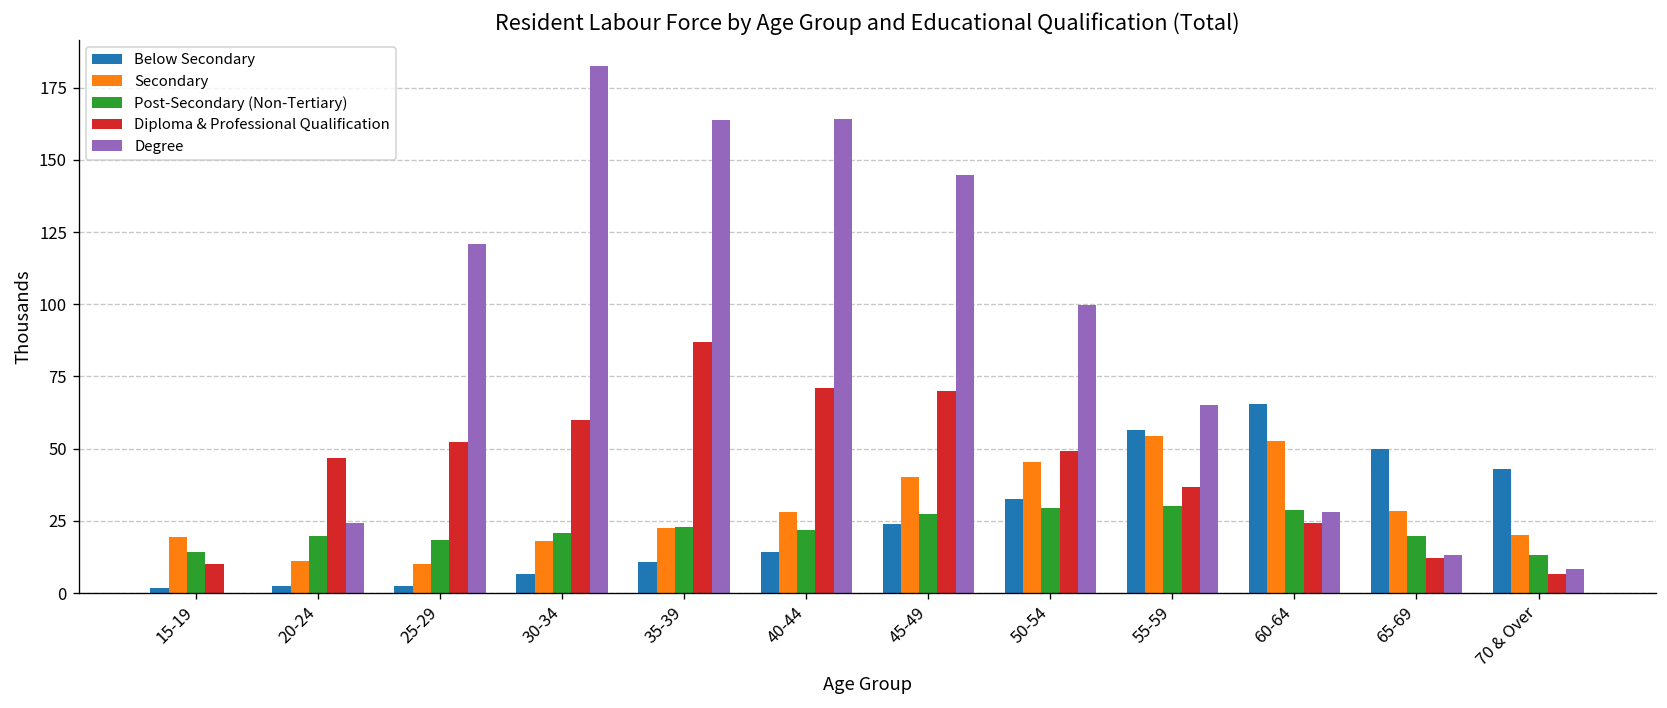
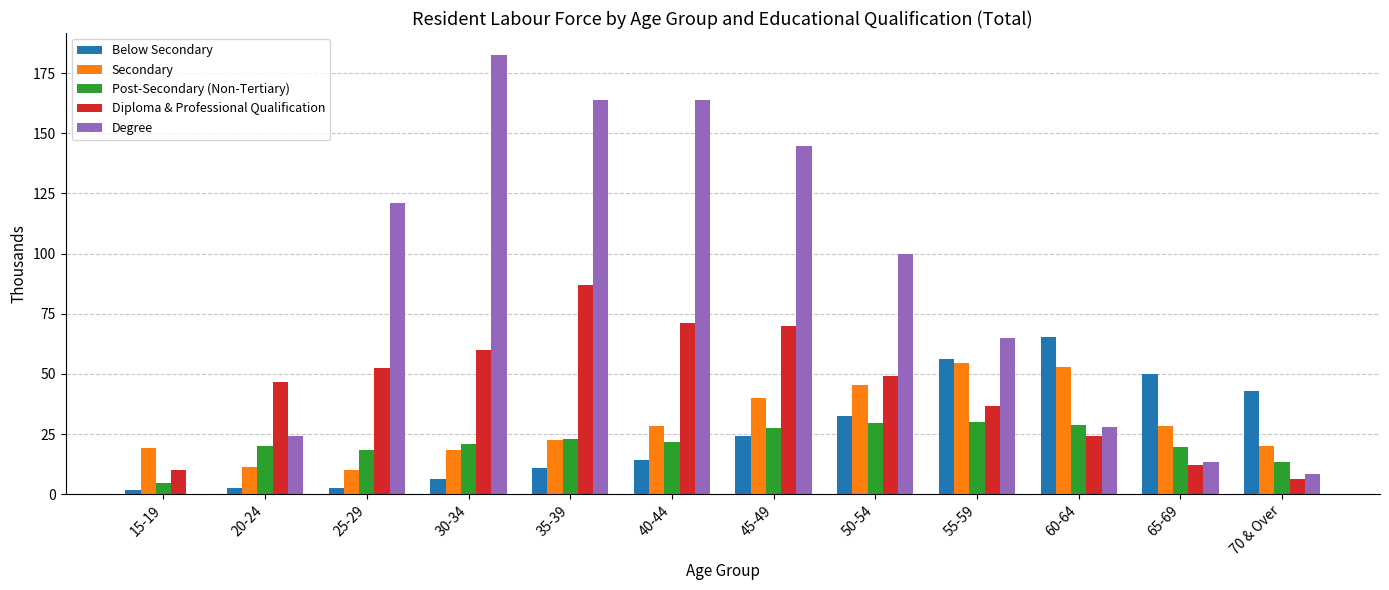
Post-Secondary (Non-Tertiary), 15-19: 14 -> 5
